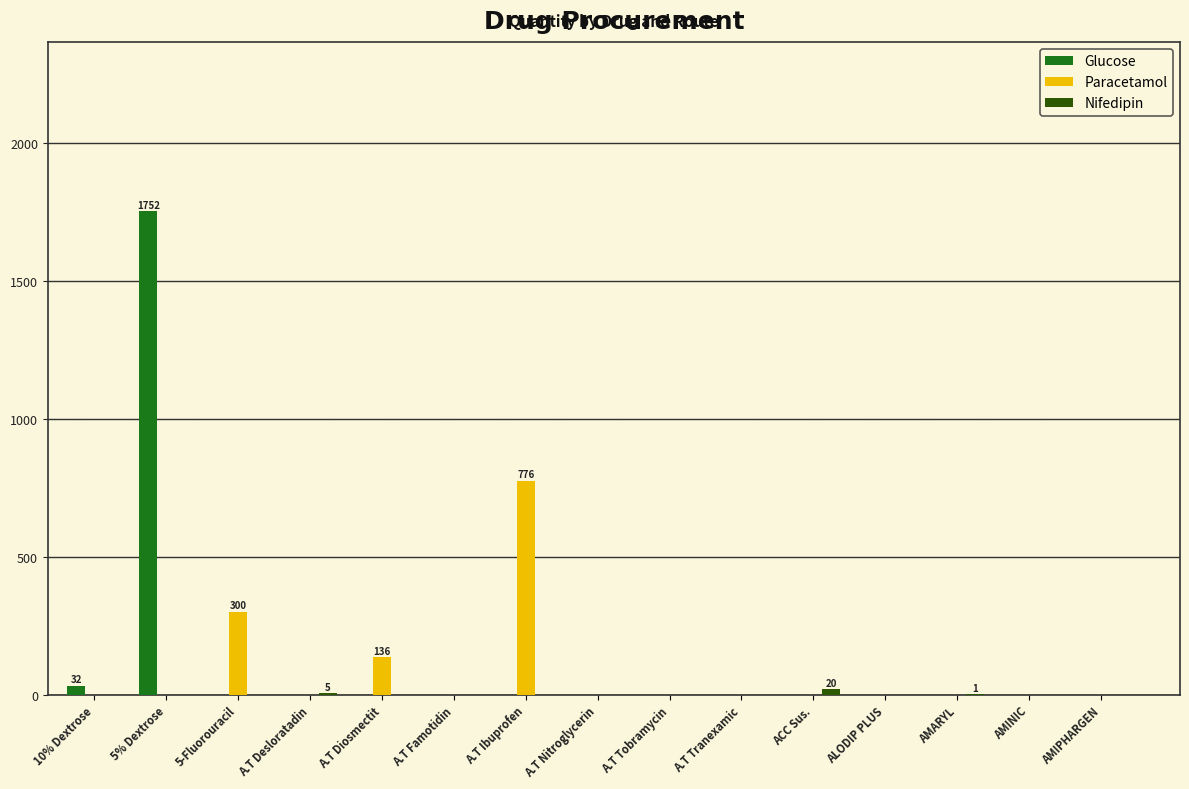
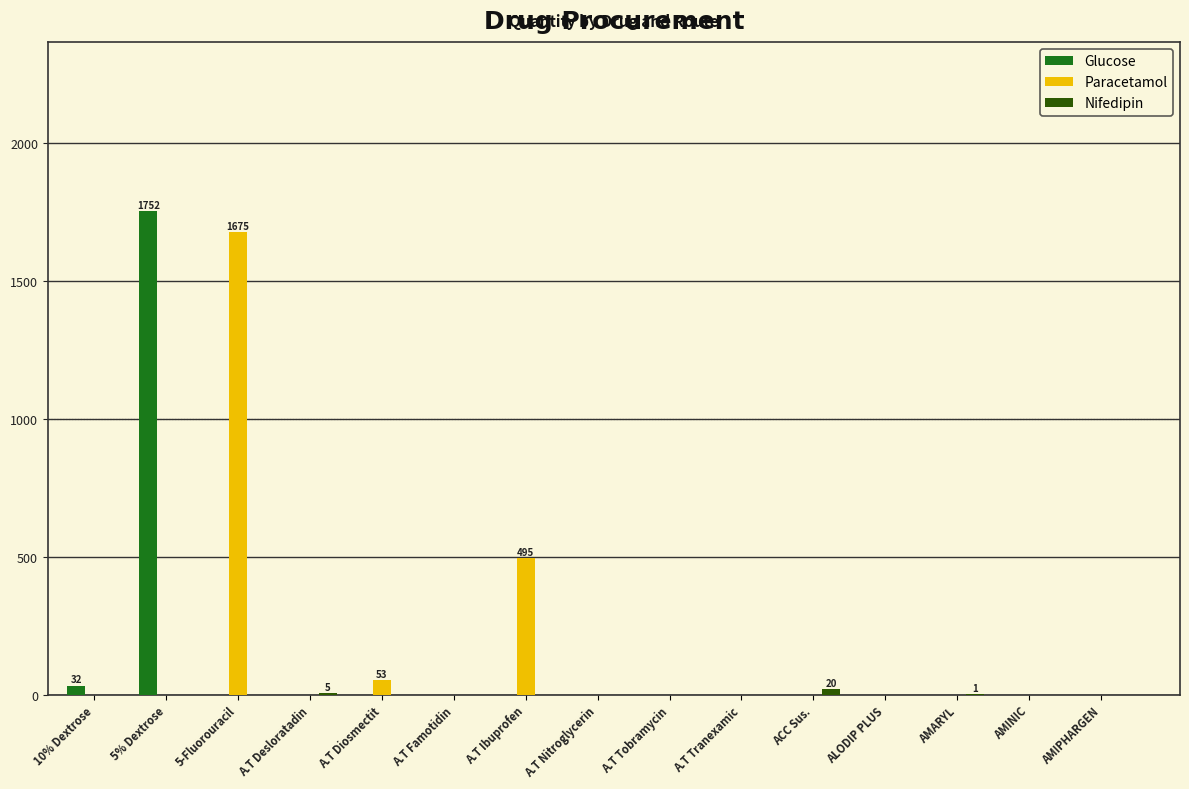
Paracetamol, 5-Fluorouracil: 300 -> 1675
Paracetamol, A.T Diosmectit: 136 -> 53
Paracetamol, A.T Ibuprofen: 776 -> 495
